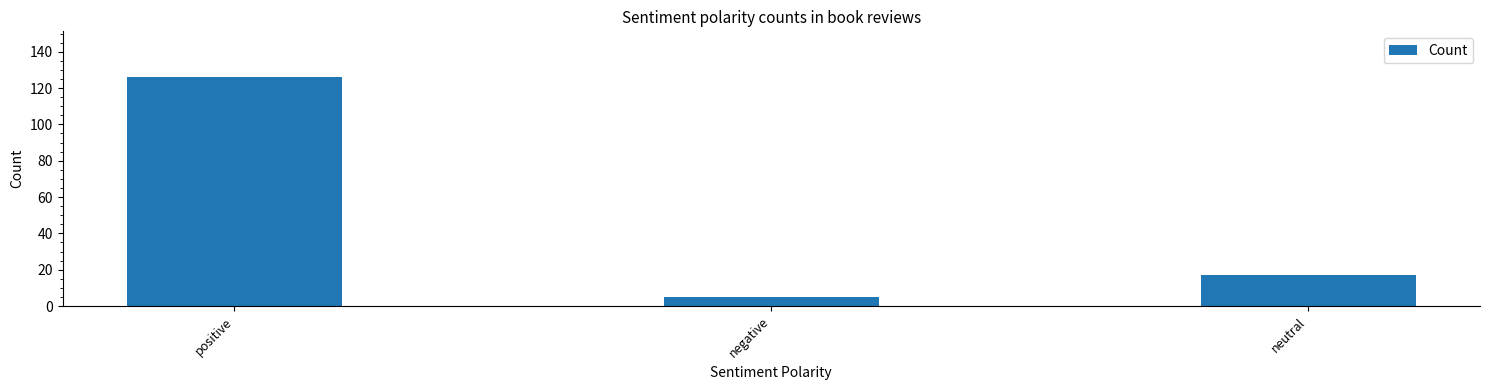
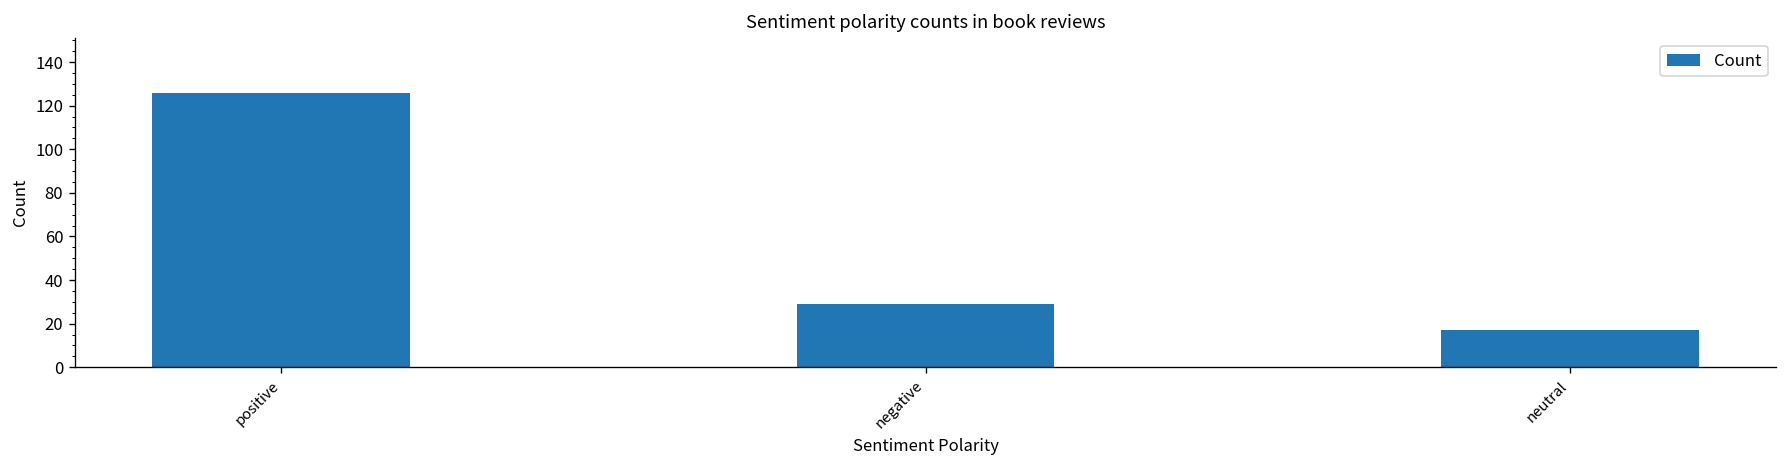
negative: 5 -> 29
